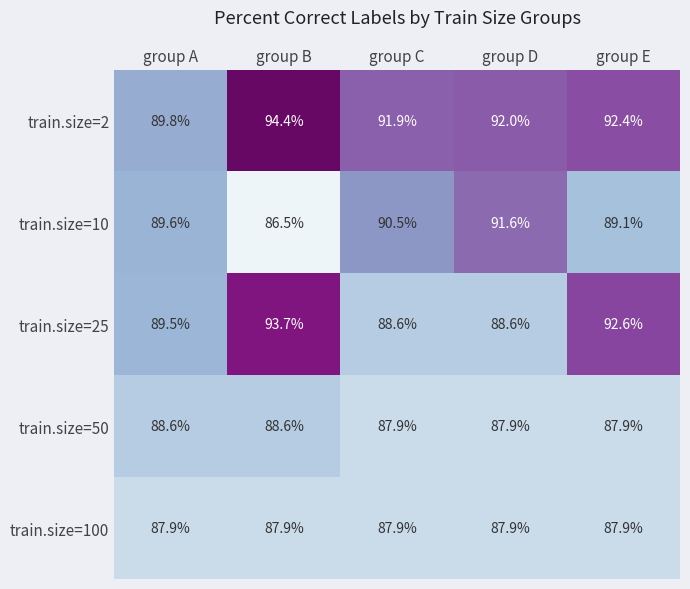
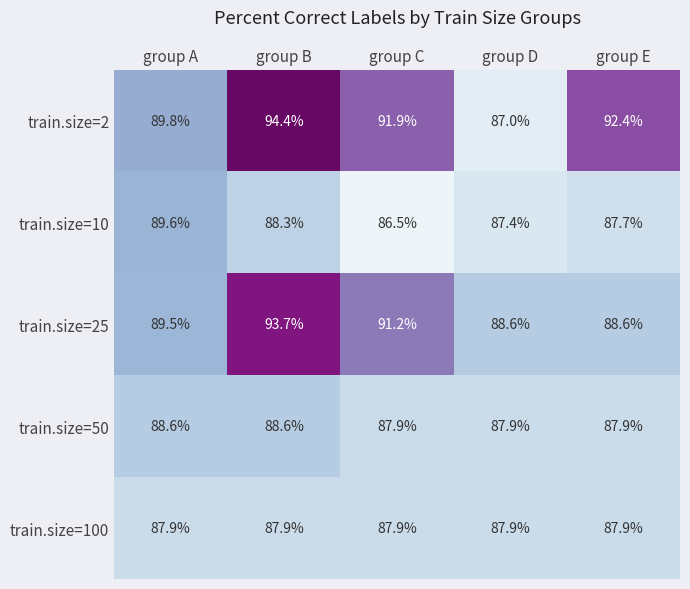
train.size=2, group D: 92.0% -> 87.0%
train.size=10, group B: 86.5% -> 88.3%
train.size=10, group C: 90.5% -> 86.5%
train.size=10, group D: 91.6% -> 87.4%
train.size=10, group E: 89.1% -> 87.7%
train.size=25, group C: 88.6% -> 91.2%
train.size=25, group E: 92.6% -> 88.6%
